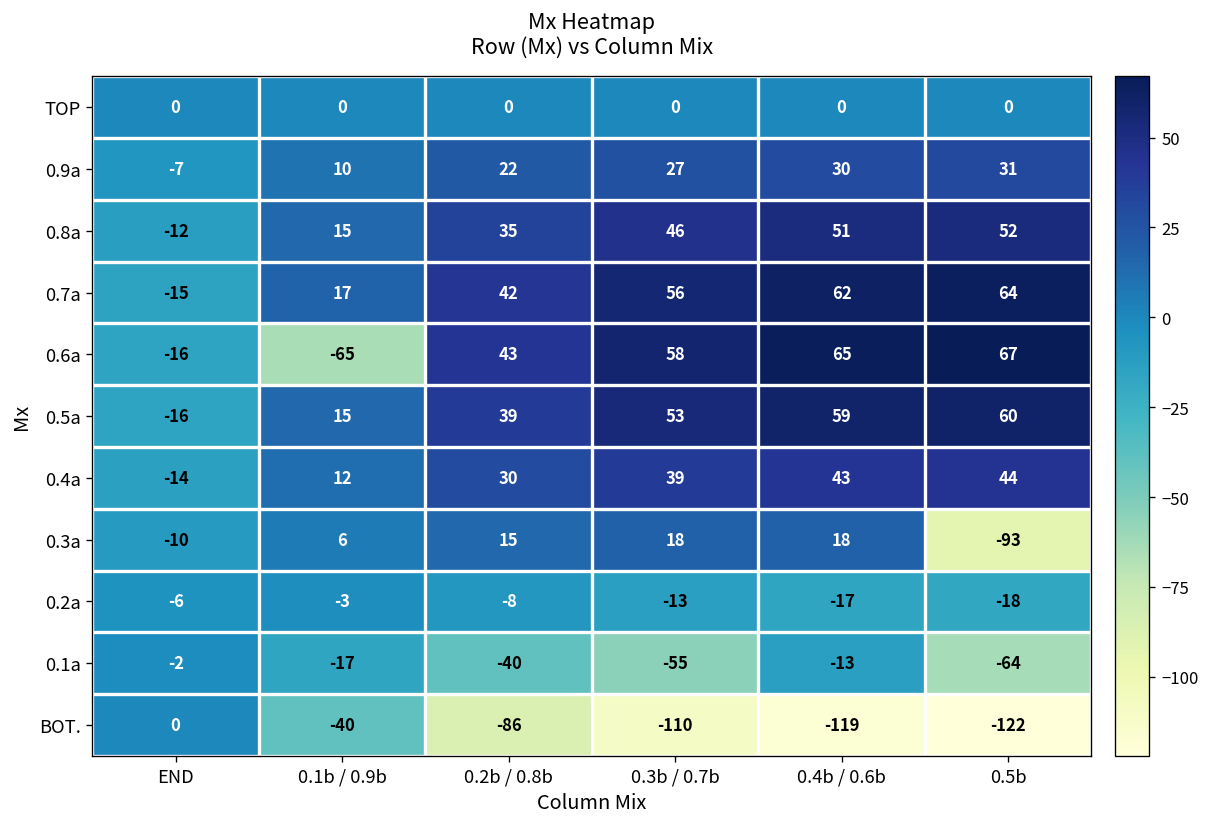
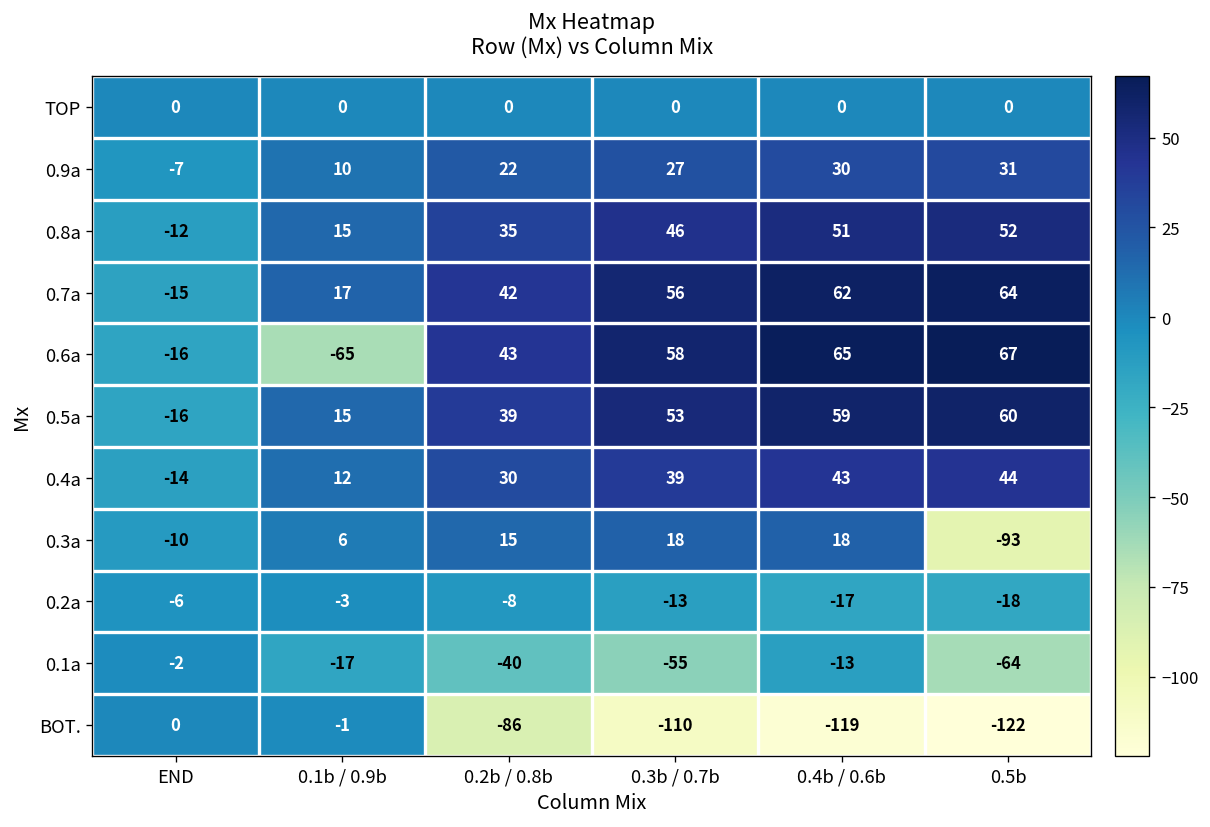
BOT., 0.1b / 0.9b: -40 -> -1
